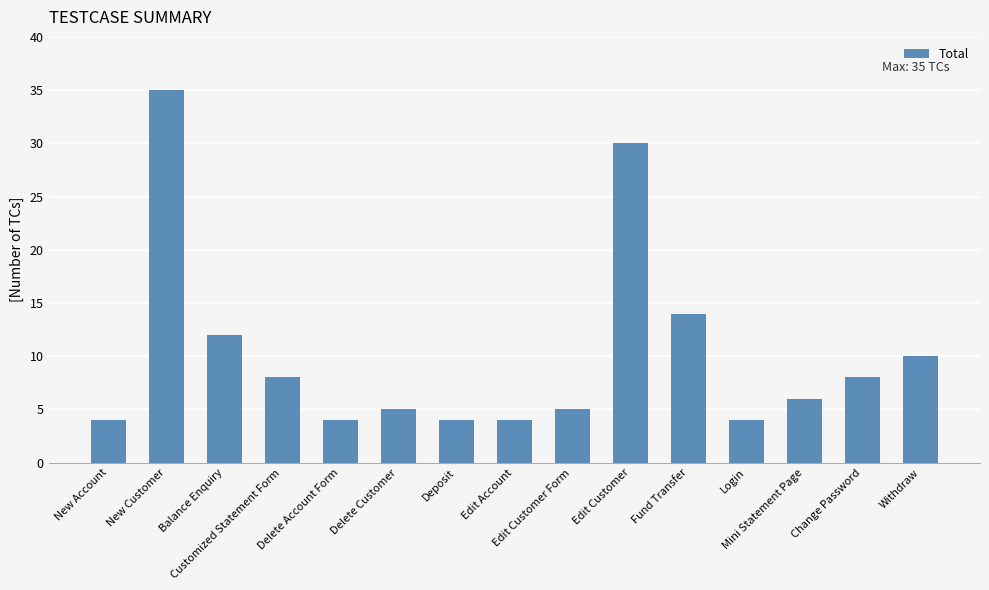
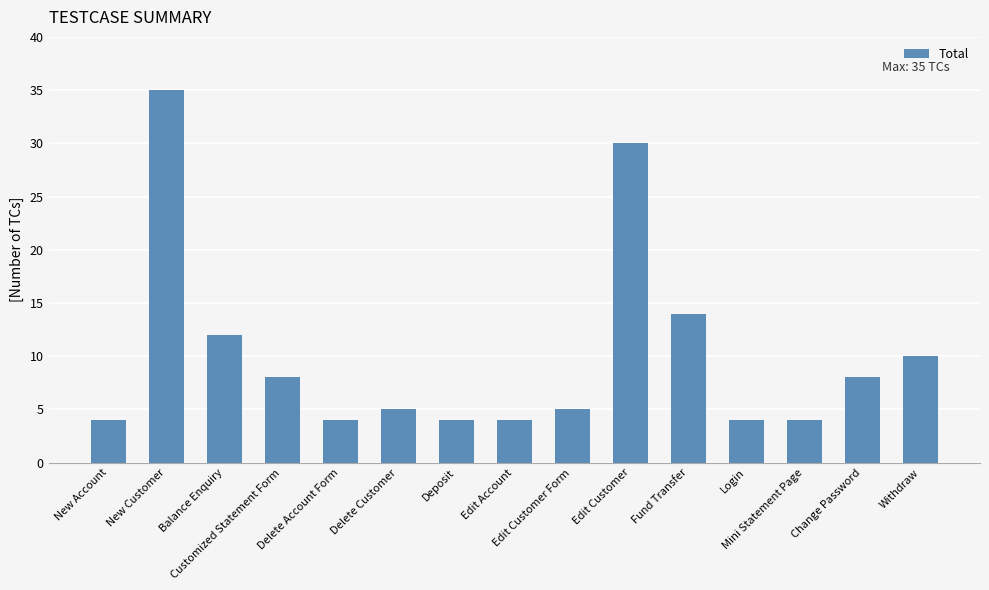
Mini Statement Page: 6 -> 4
